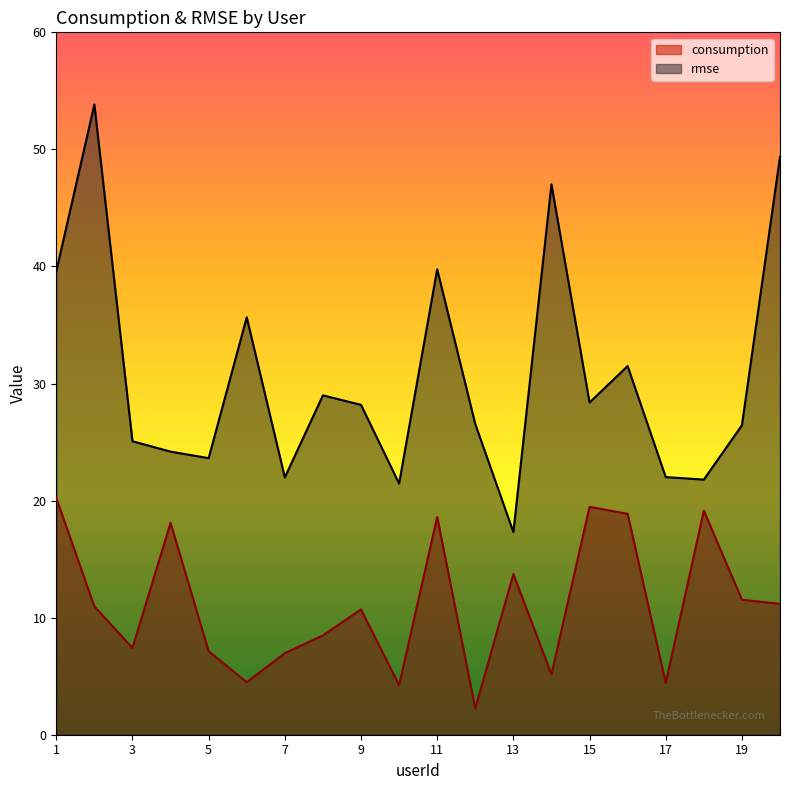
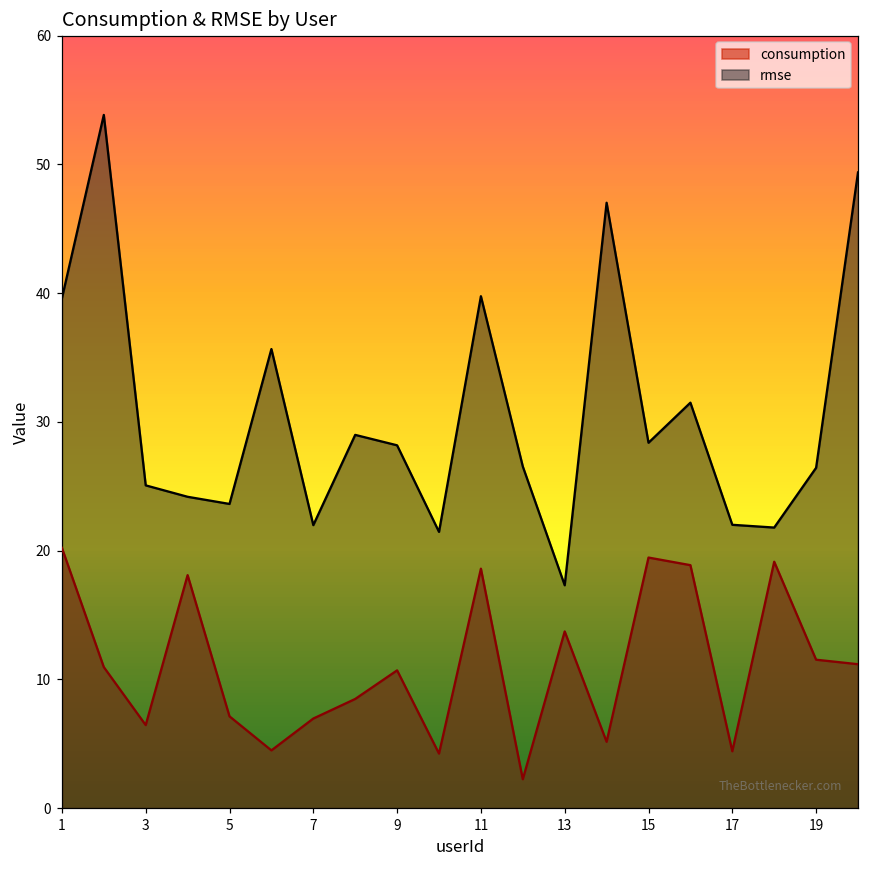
consumption, 3: 7.4 -> 6.5
